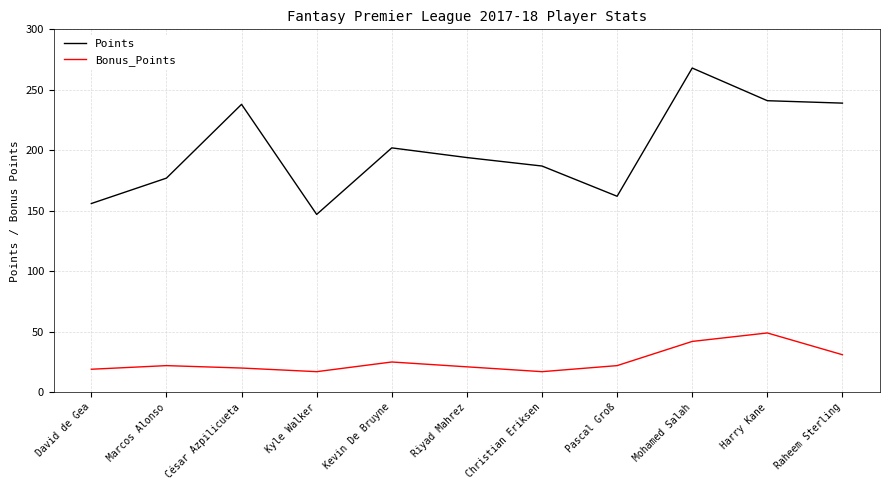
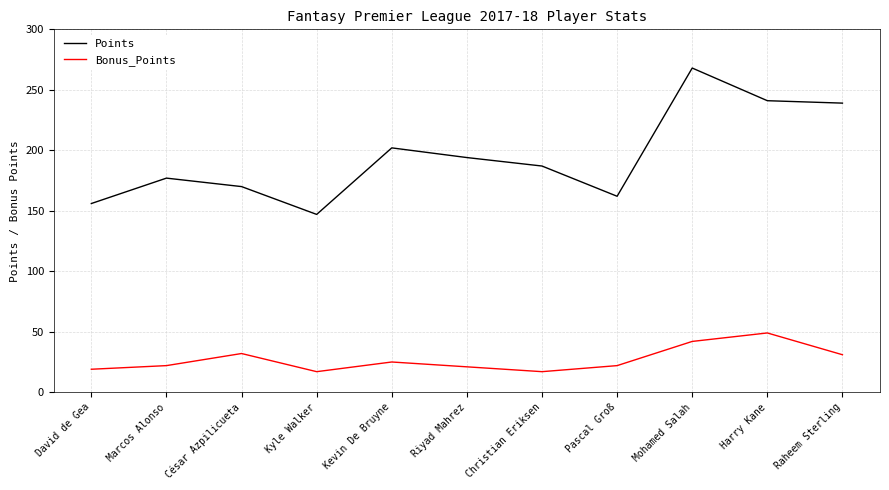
Points, César Azpilicueta: 238 -> 170
Bonus_Points, César Azpilicueta: 20 -> 32
